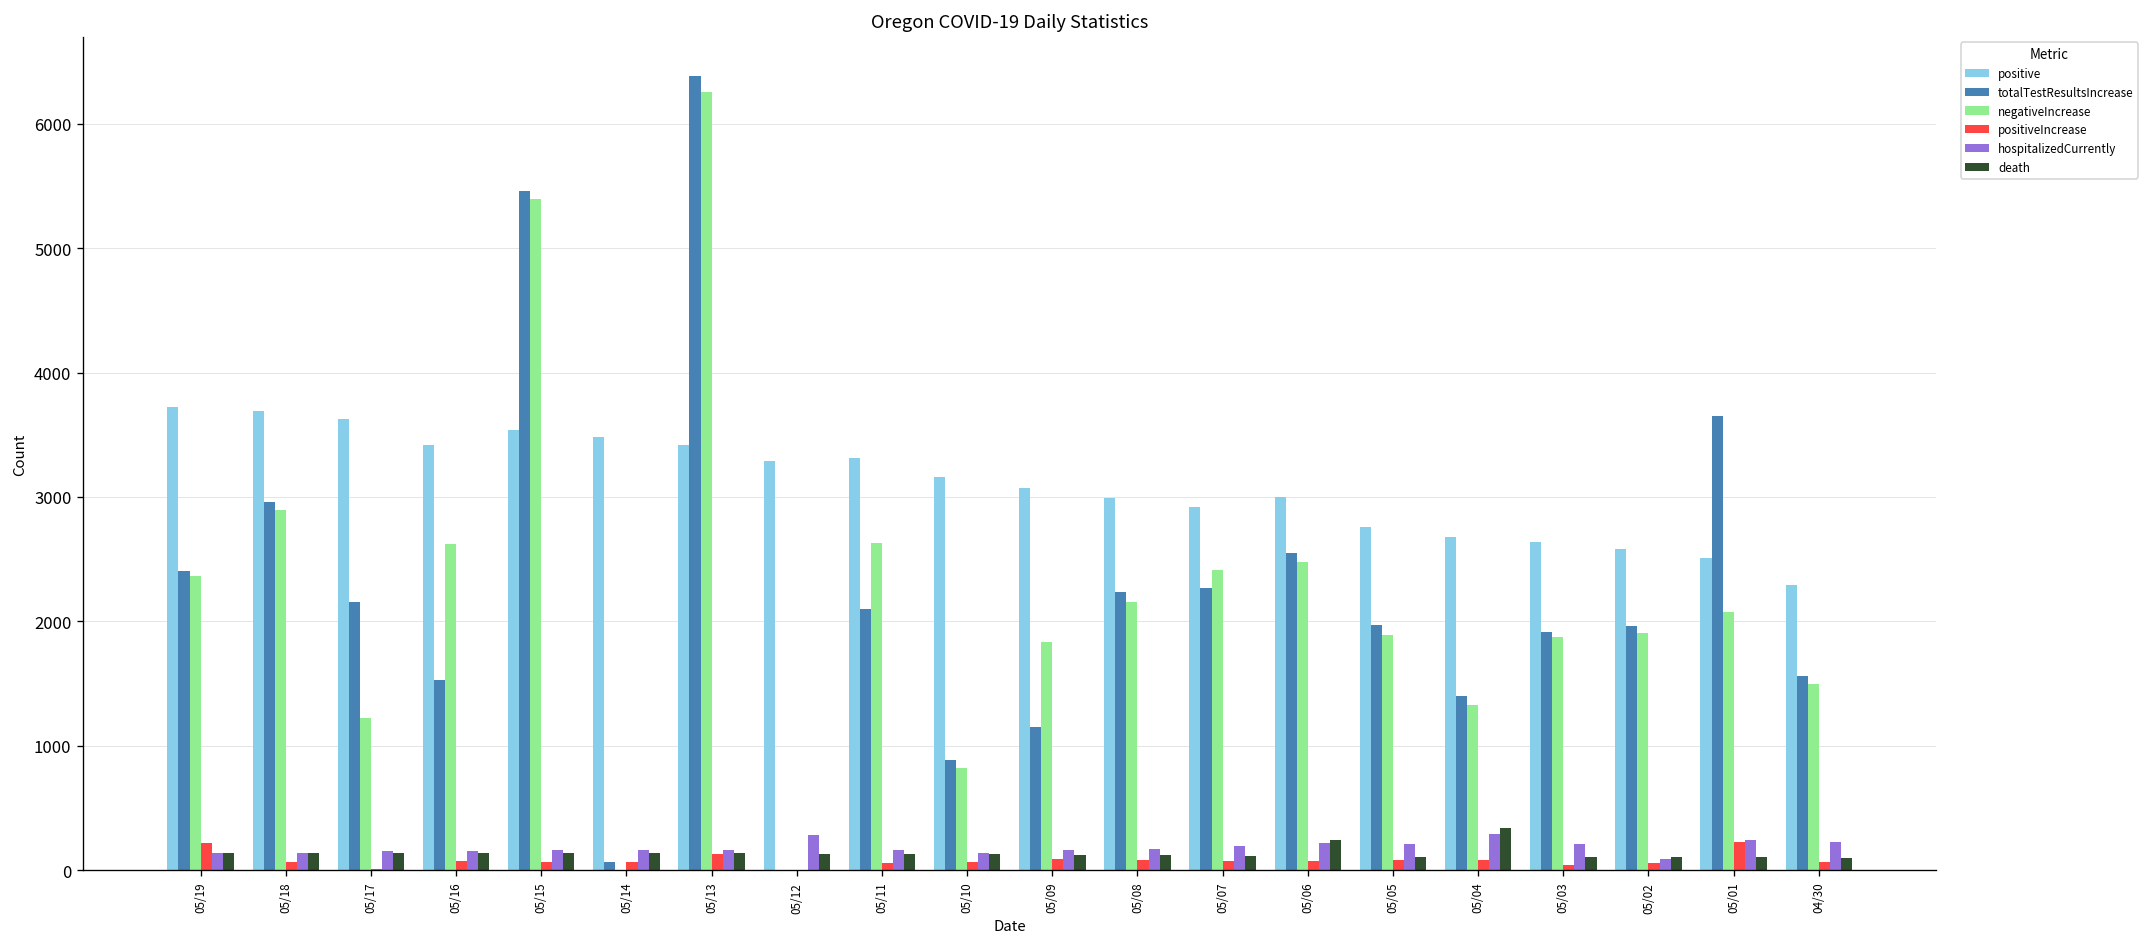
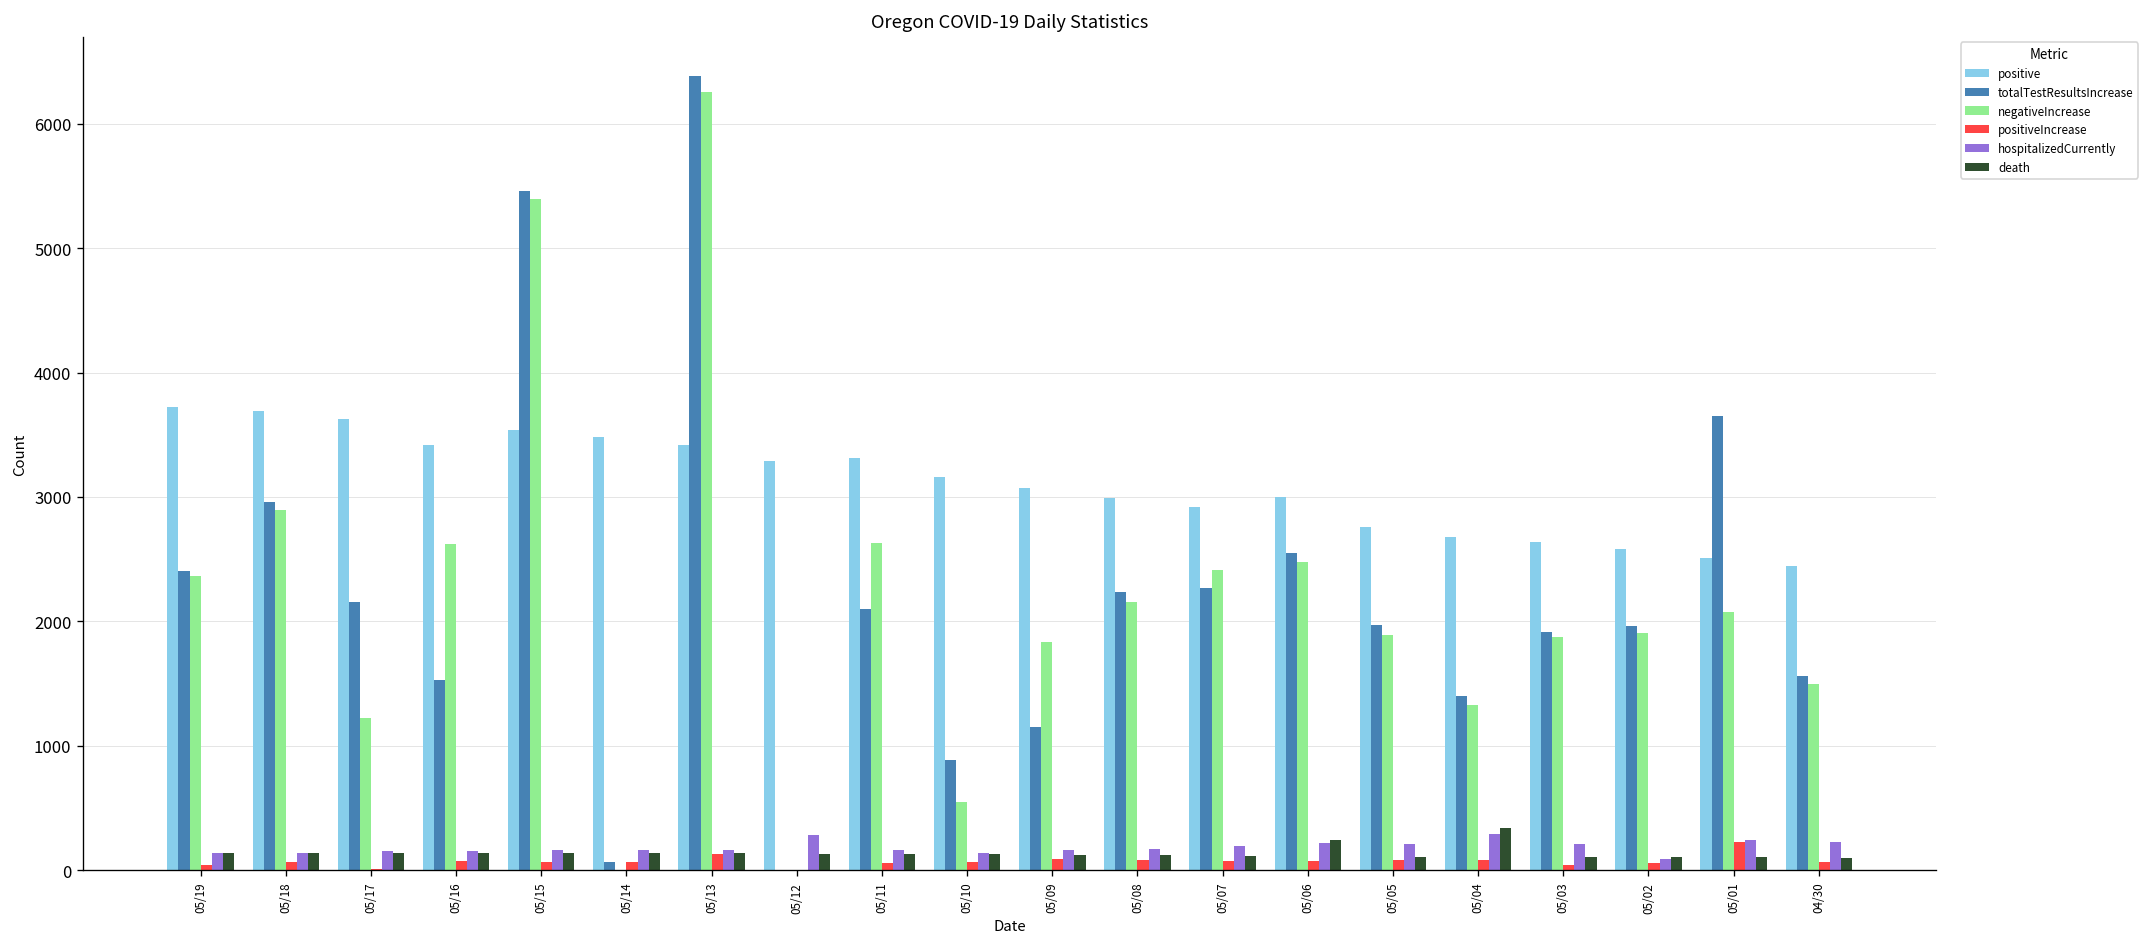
positiveIncrease, 05/19: 220 -> 40
negativeIncrease, 05/10: 820 -> 550
positive, 04/30: 2300 -> 2450
